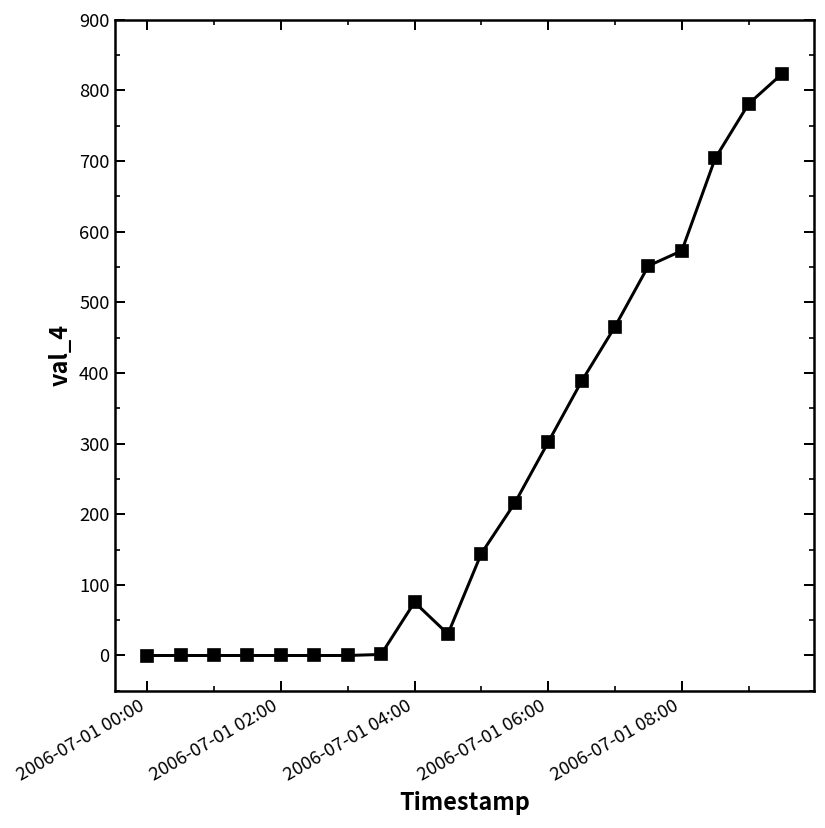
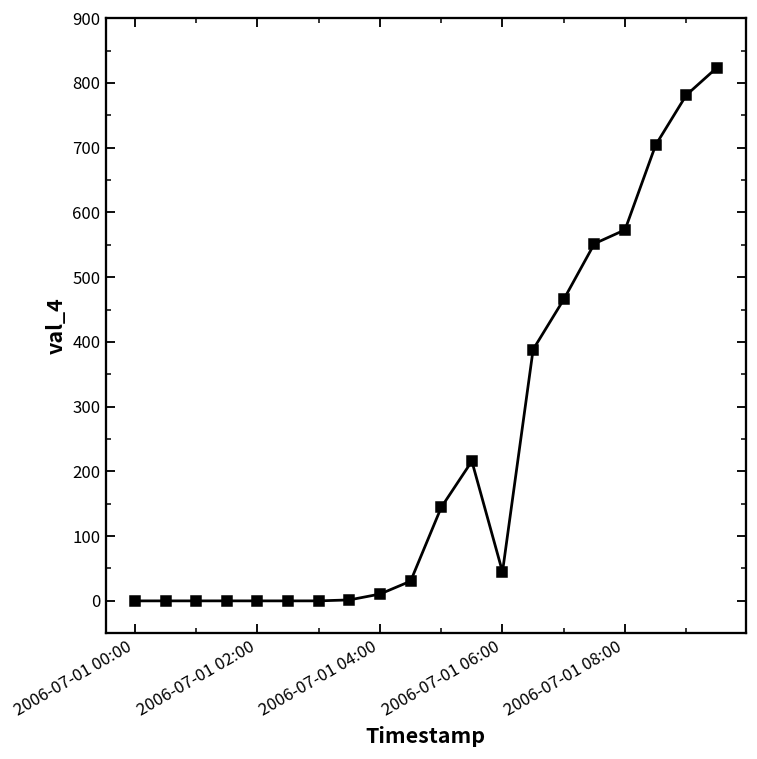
2006-07-01 04:00: 80 -> 10
2006-07-01 06:00: 300 -> 40
